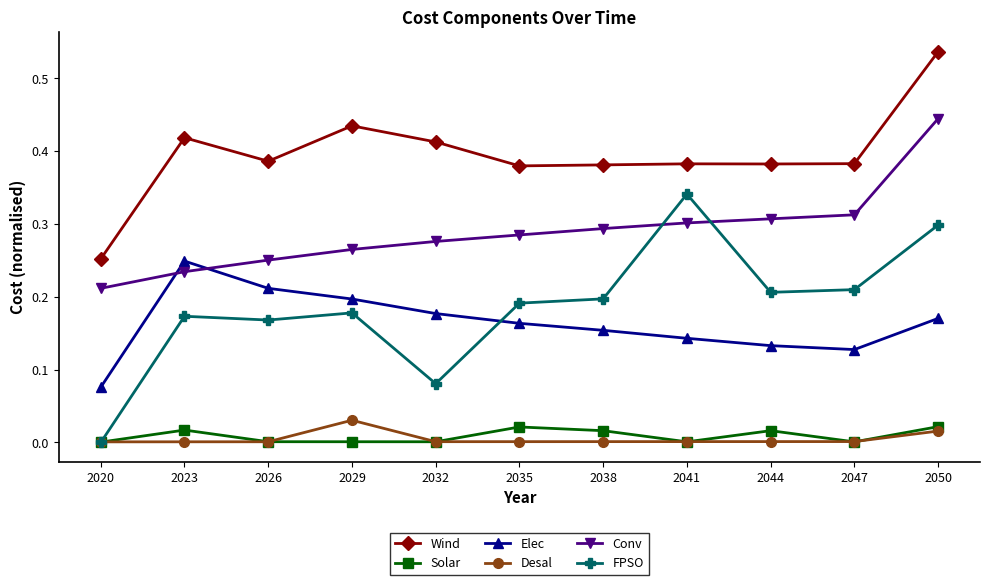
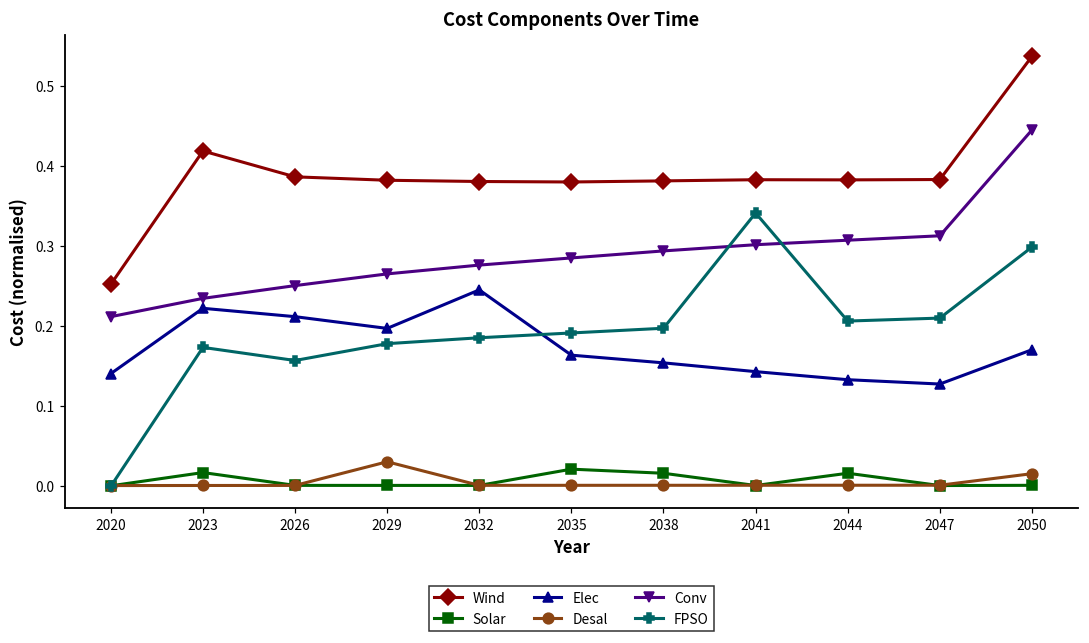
Elec, 2020: 0.08 -> 0.14
Elec, 2023: 0.25 -> 0.22
FPSO, 2026: 0.17 -> 0.16
Wind, 2029: 0.43 -> 0.38
Wind, 2032: 0.41 -> 0.38
Elec, 2032: 0.18 -> 0.25
FPSO, 2032: 0.08 -> 0.19
Solar, 2050: 0.02 -> 0.00
